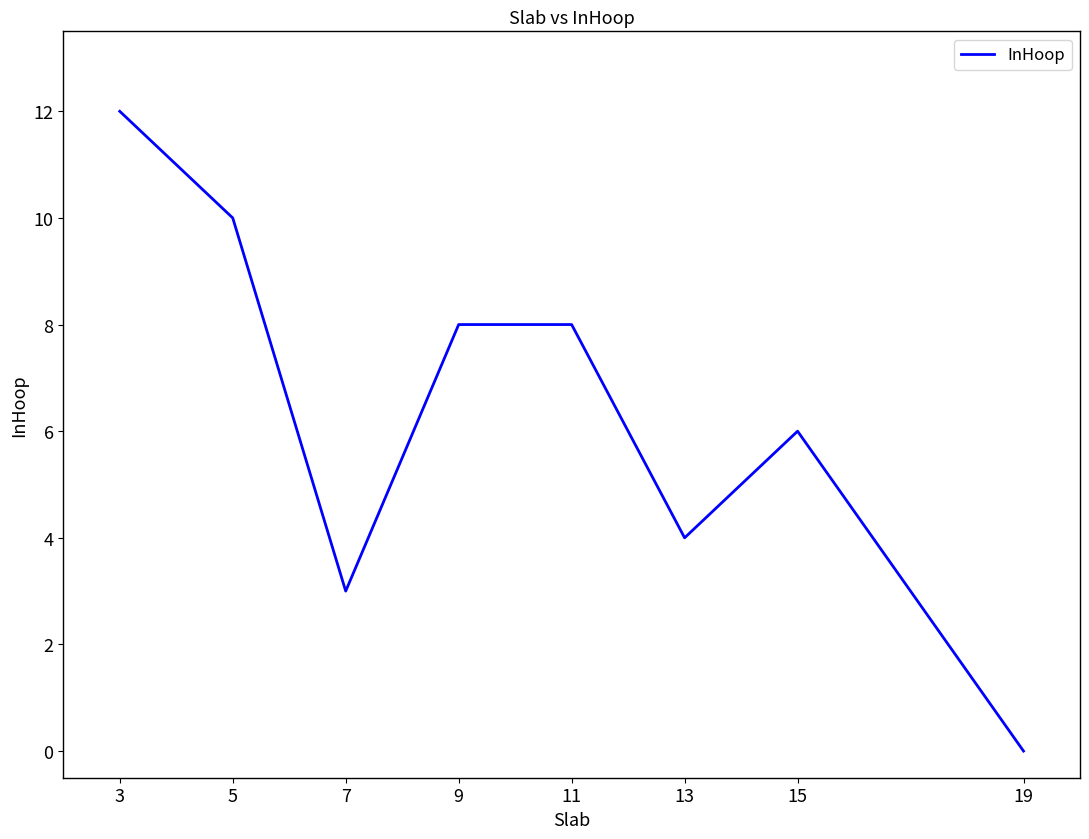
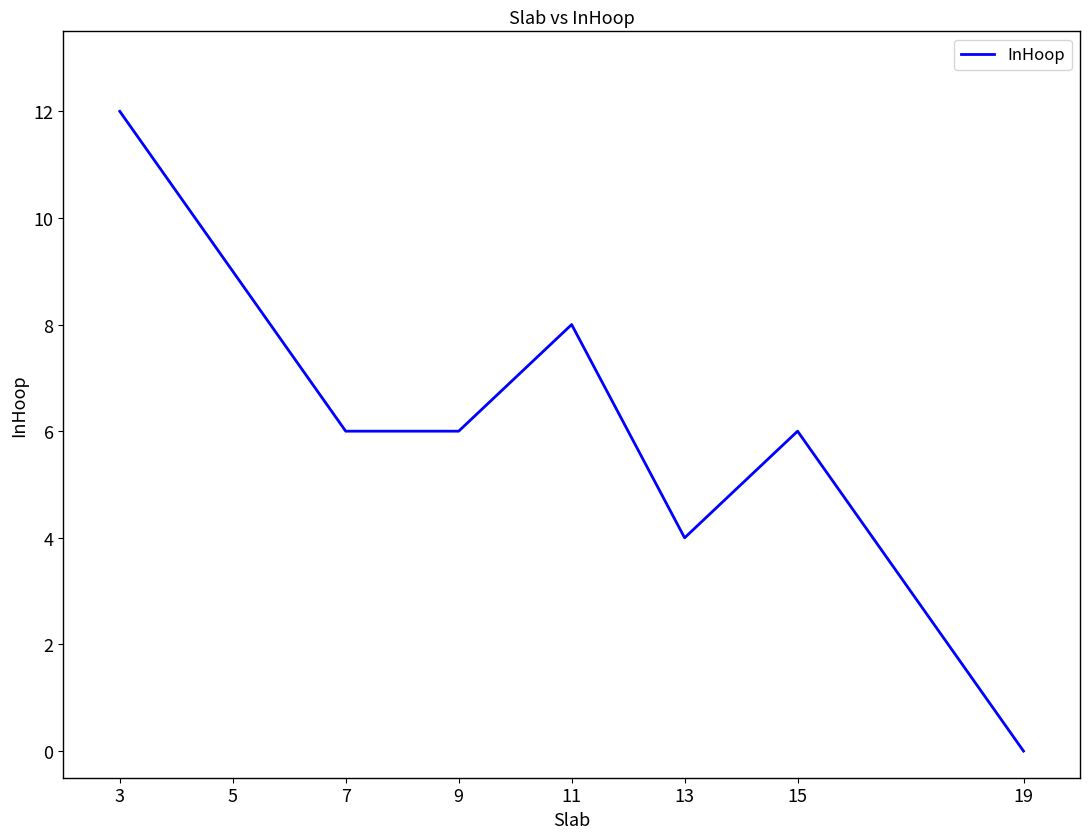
5: 10 -> 9
7: 3 -> 6
9: 8 -> 6
